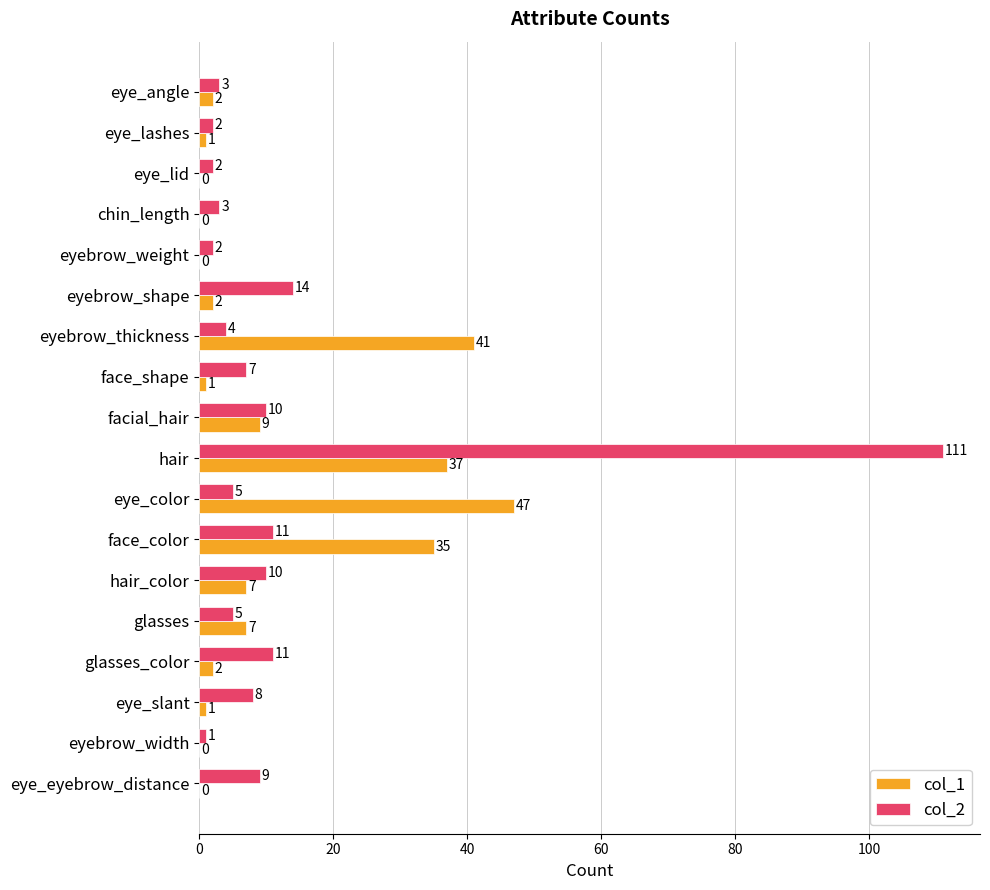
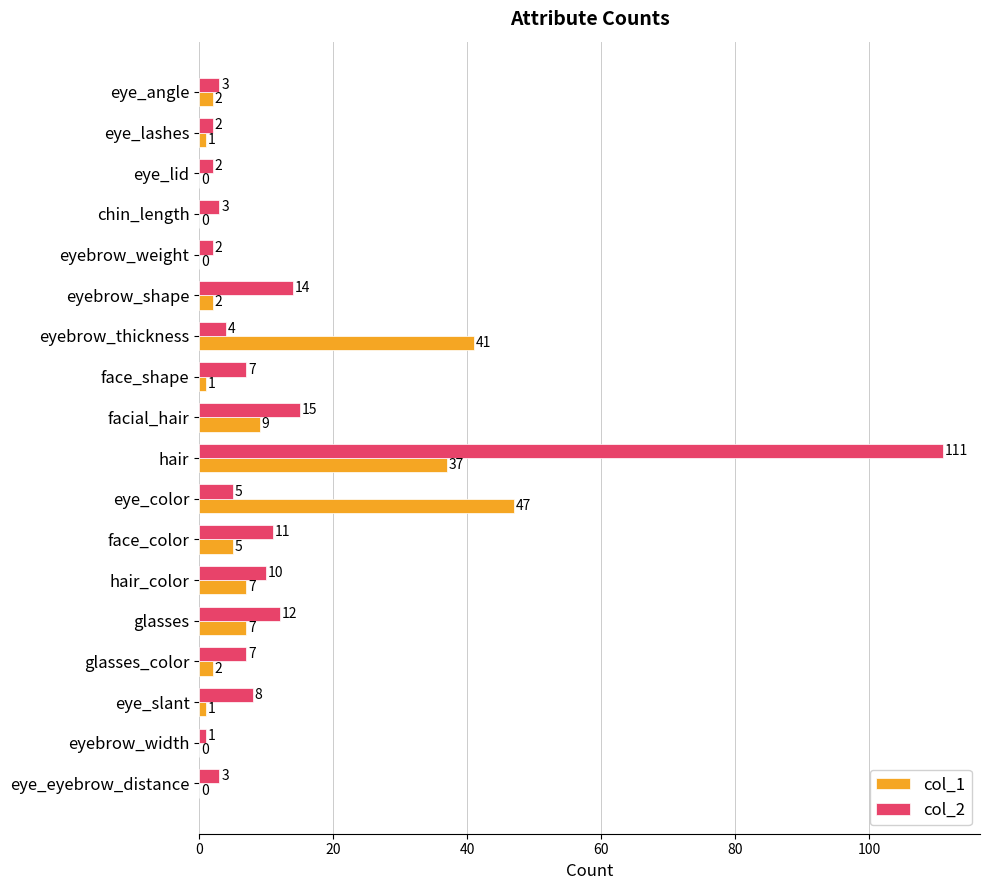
col_2, facial_hair: 10 -> 15
col_1, face_color: 35 -> 5
col_2, glasses: 5 -> 12
col_2, glasses_color: 11 -> 7
col_2, eye_eyebrow_distance: 9 -> 3
